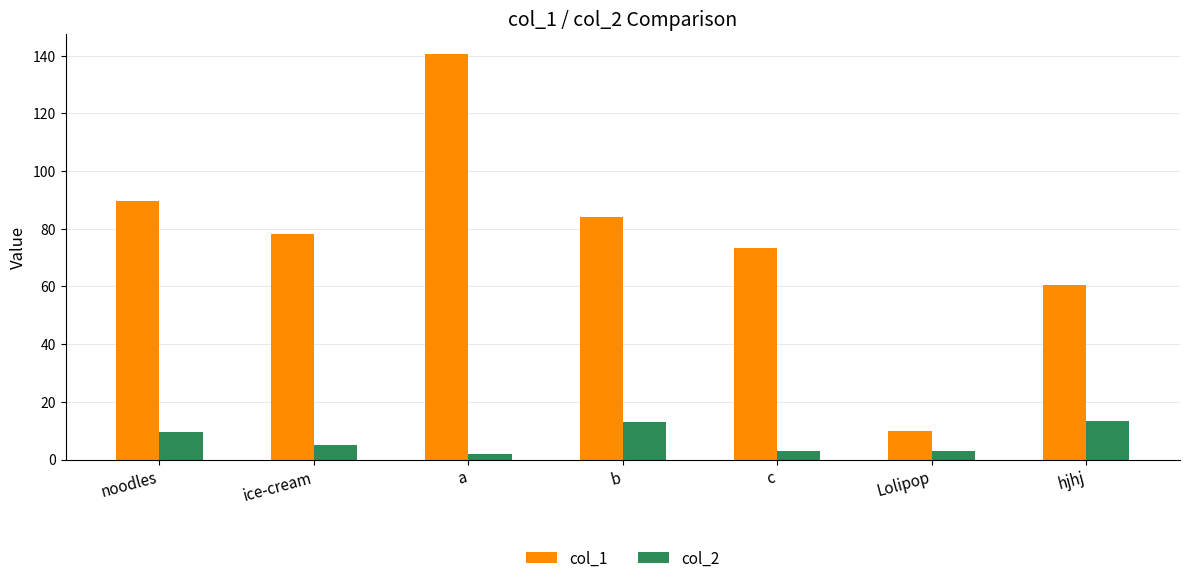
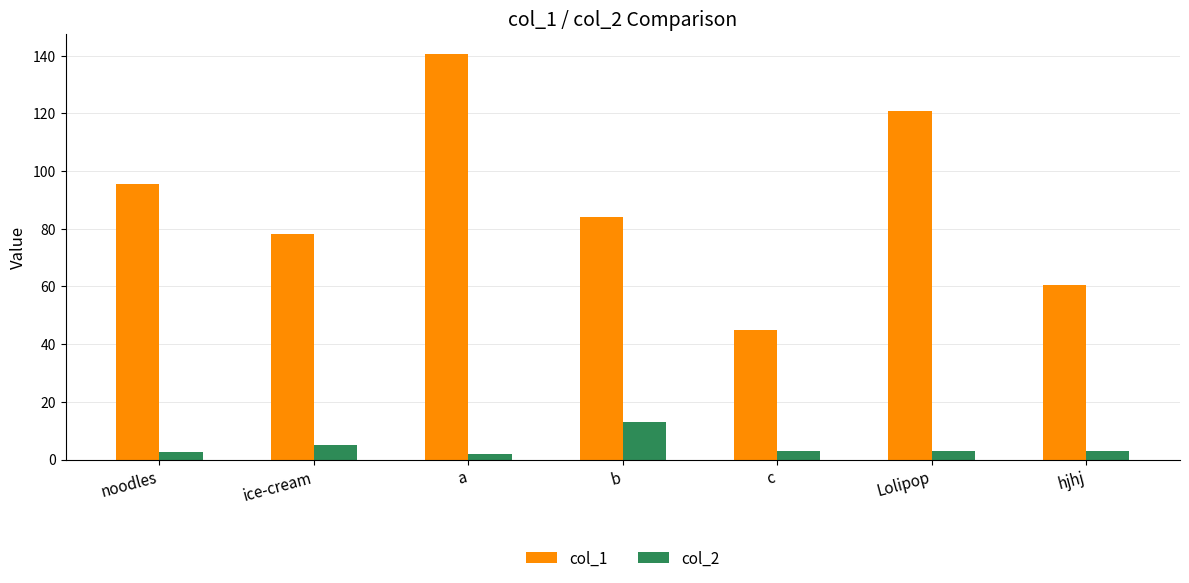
col_1, noodles: 90 -> 95
col_2, noodles: 10 -> 3
col_1, c: 73 -> 45
col_1, Lolipop: 10 -> 121
col_2, hjhj: 13 -> 3
